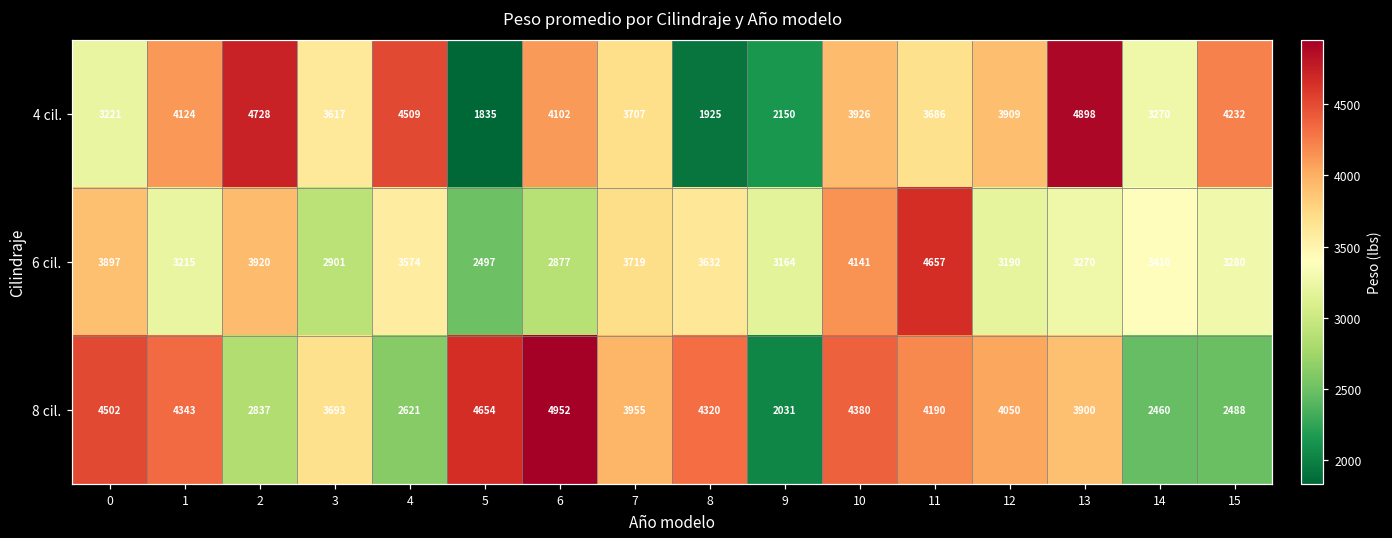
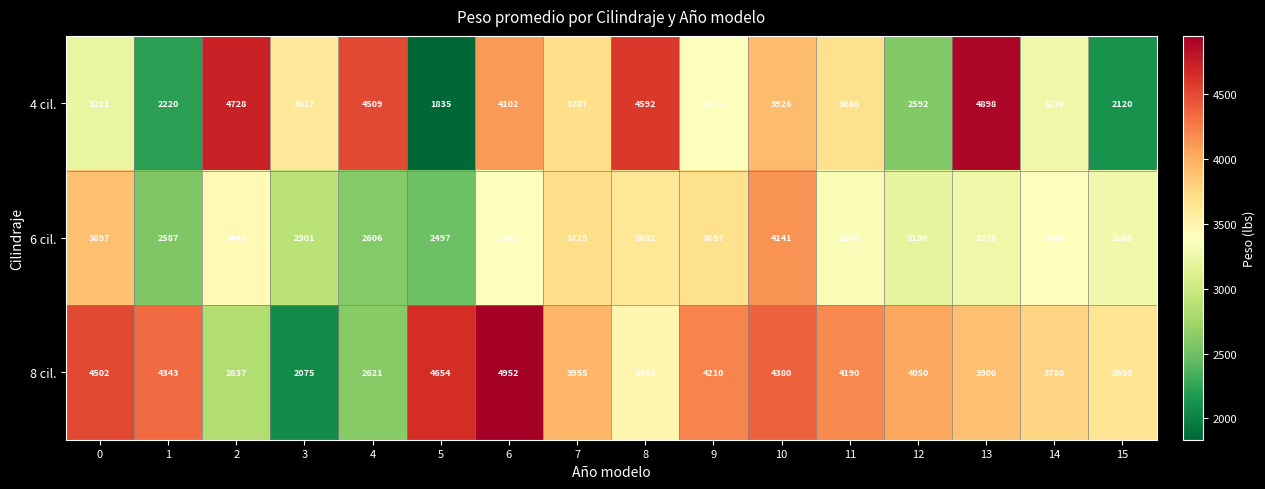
4 cil., 1: 4124 -> 2220
4 cil., 8: 1925 -> 4592
4 cil., 9: 2150 -> 3376
4 cil., 12: 3909 -> 2592
4 cil., 15: 4232 -> 2120
6 cil., 1: 3215 -> 2587
6 cil., 2: 3920 -> 3445
6 cil., 4: 3574 -> 2606
6 cil., 6: 2877 -> 3381
6 cil., 9: 3164 -> 3697
6 cil., 11: 4657 -> 3350
8 cil., 3: 3693 -> 2075
8 cil., 8: 4320 -> 3483
8 cil., 9: 2031 -> 4210
8 cil., 14: 2460 -> 3780
8 cil., 15: 2488 -> 3650
